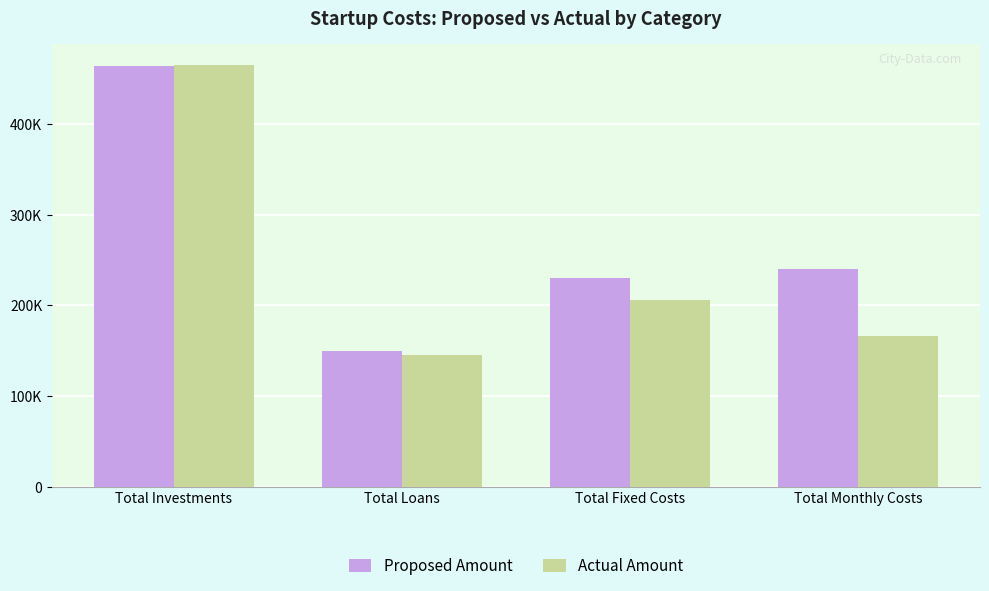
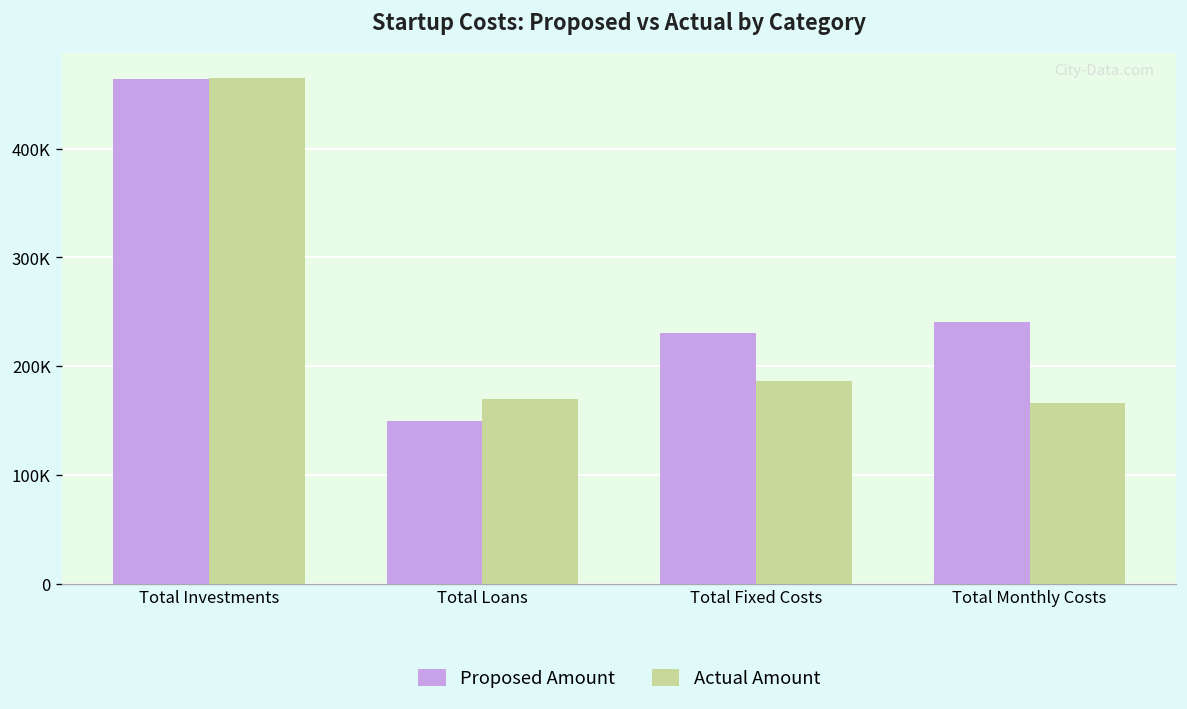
Actual Amount, Total Loans: 150000 -> 170000
Actual Amount, Total Fixed Costs: 210000 -> 190000
